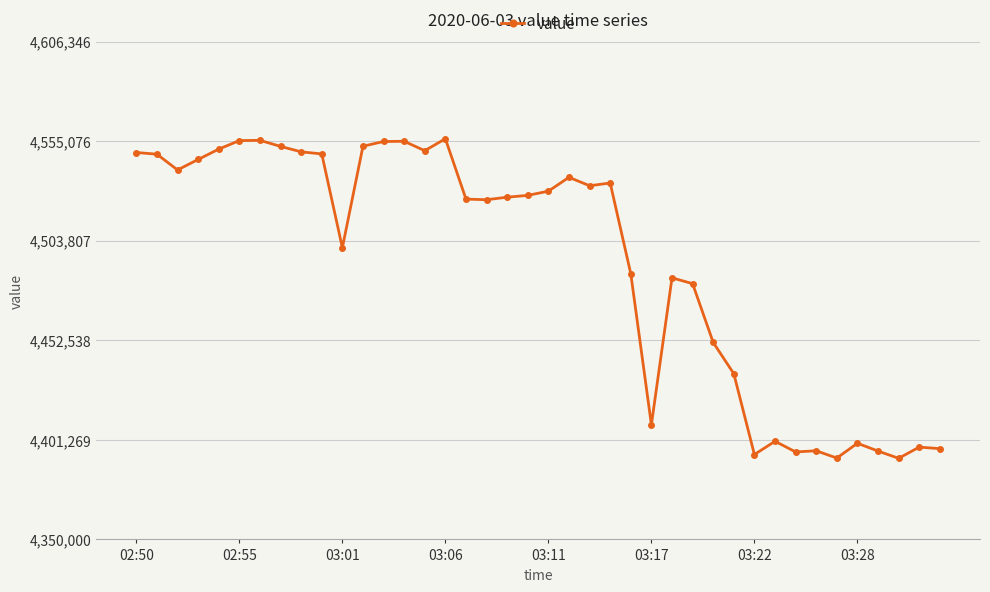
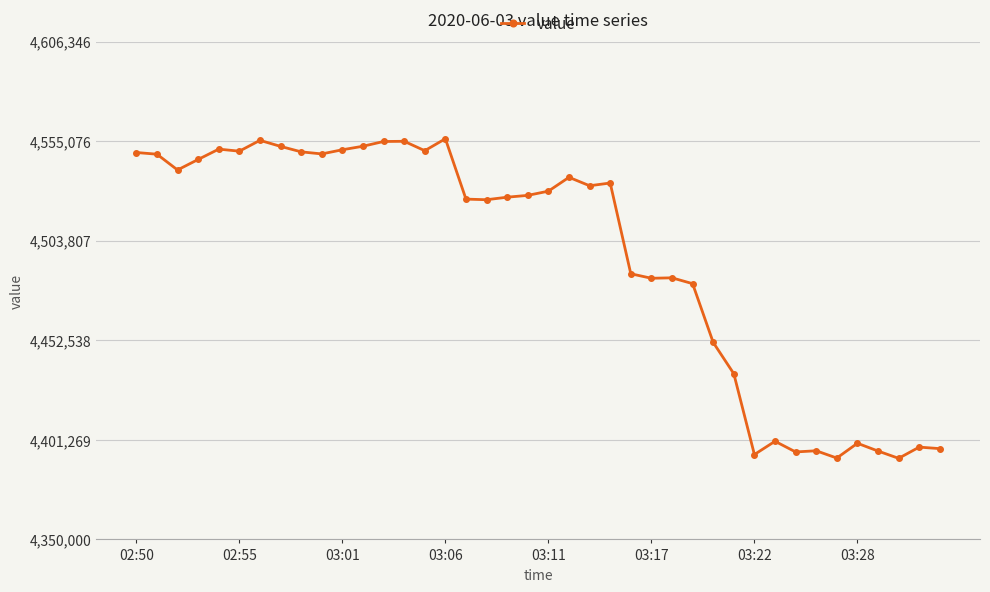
02:55: 4,555,000 -> 4,550,000
03:01: 4,500,000 -> 4,551,000
03:17: 4,409,000 -> 4,484,000
